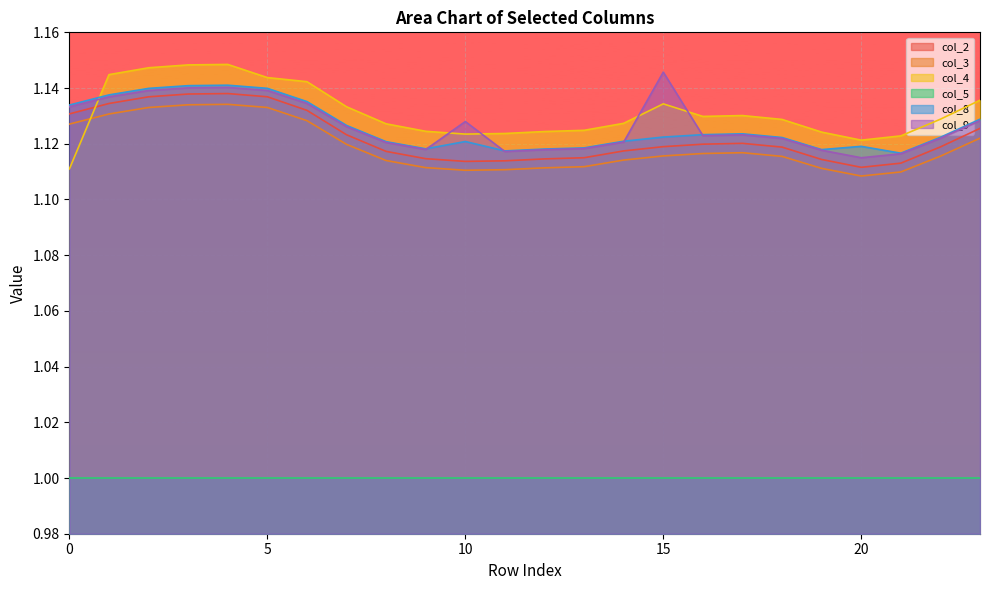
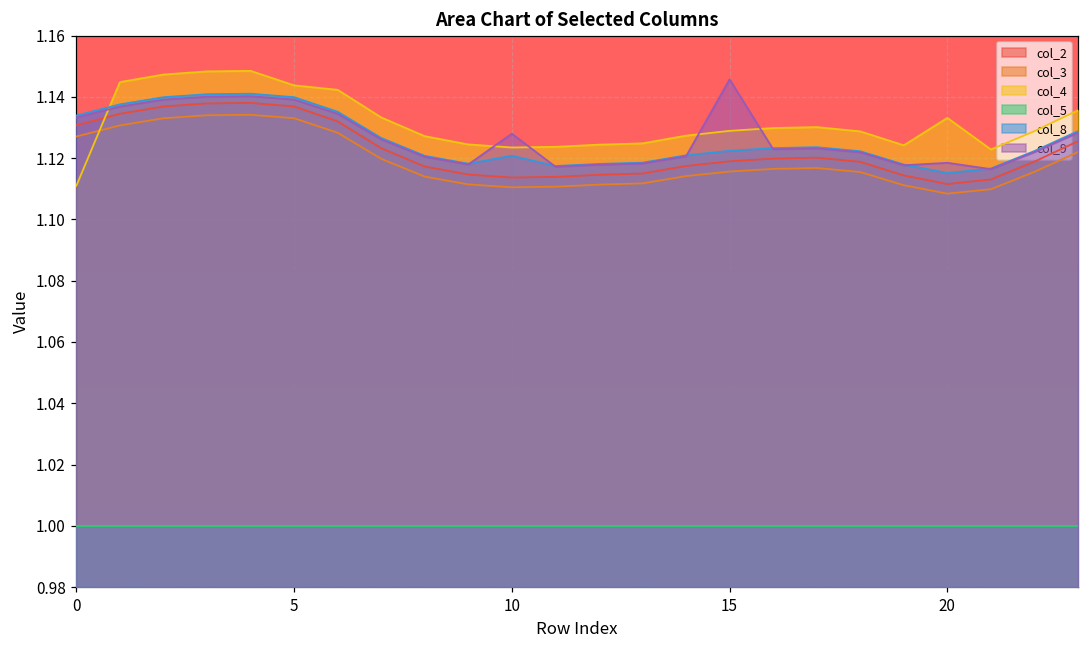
col_4, 15: 1.134 -> 1.129
col_4, 20: 1.121 -> 1.133
col_8, 20: 1.119 -> 1.115
col_9, 20: 1.115 -> 1.118
